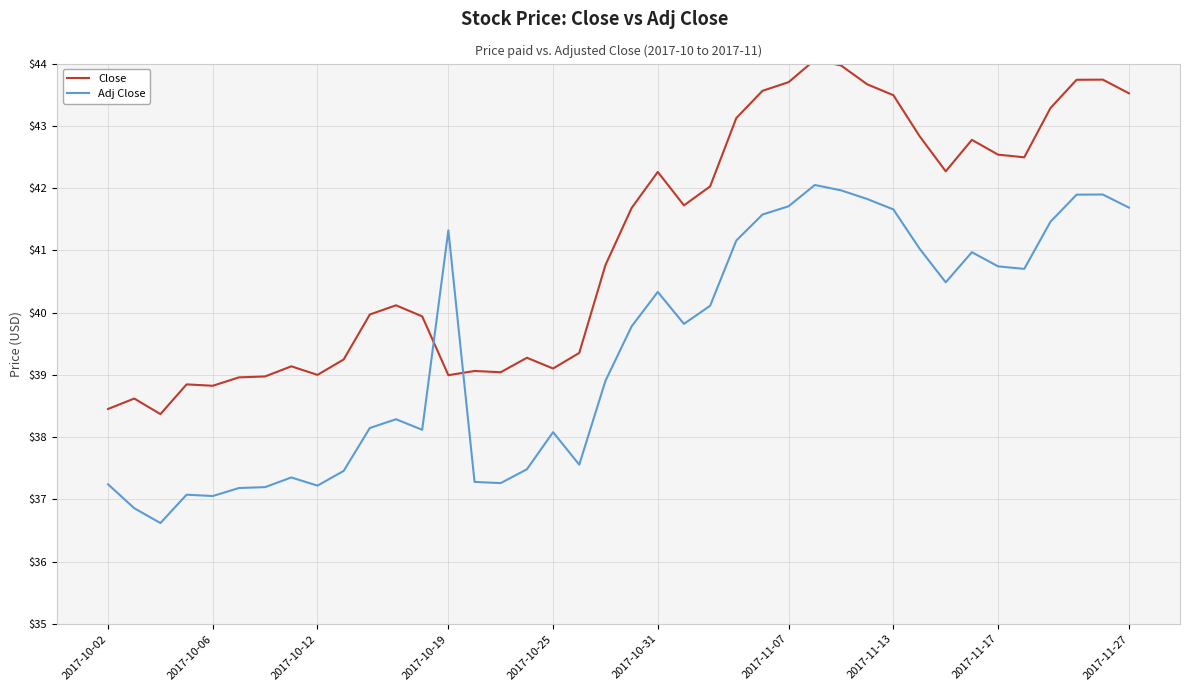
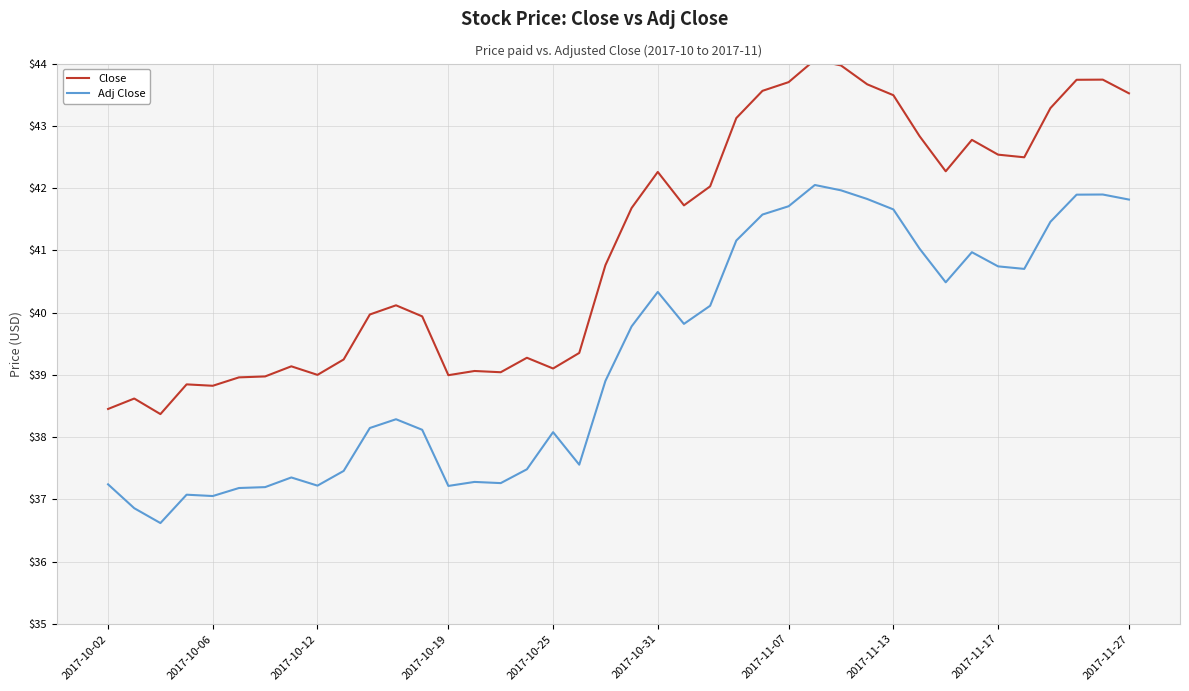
Adj Close, 2017-10-19: $41.3 -> $37.2
Adj Close, 2017-11-27: $41.7 -> $41.8
